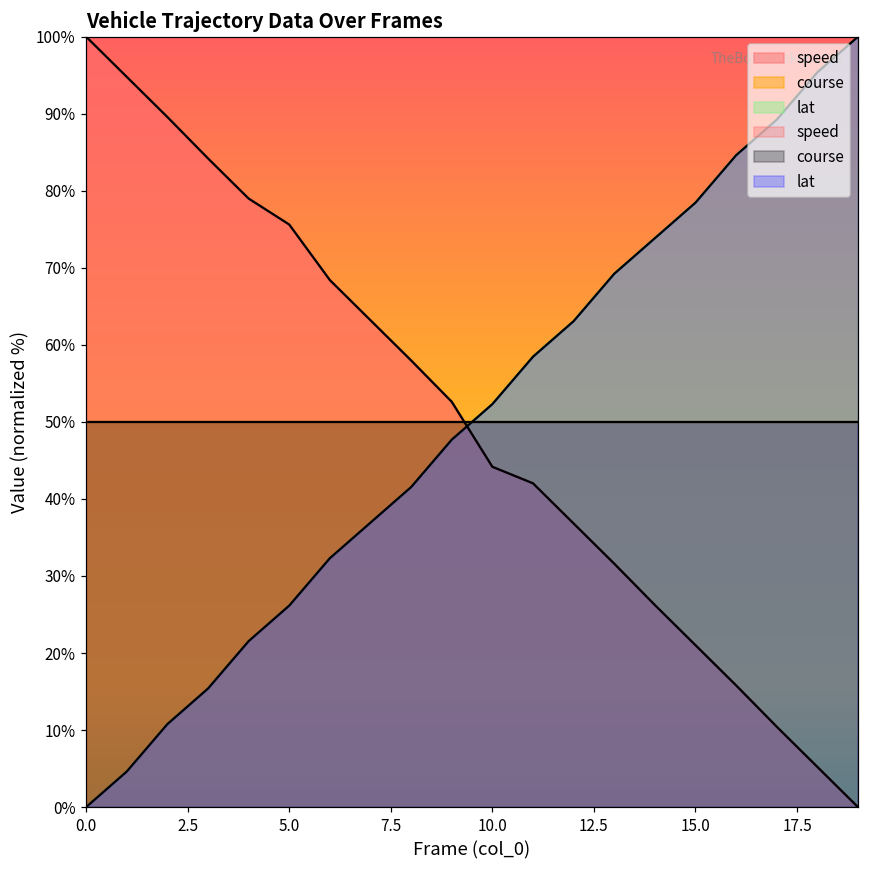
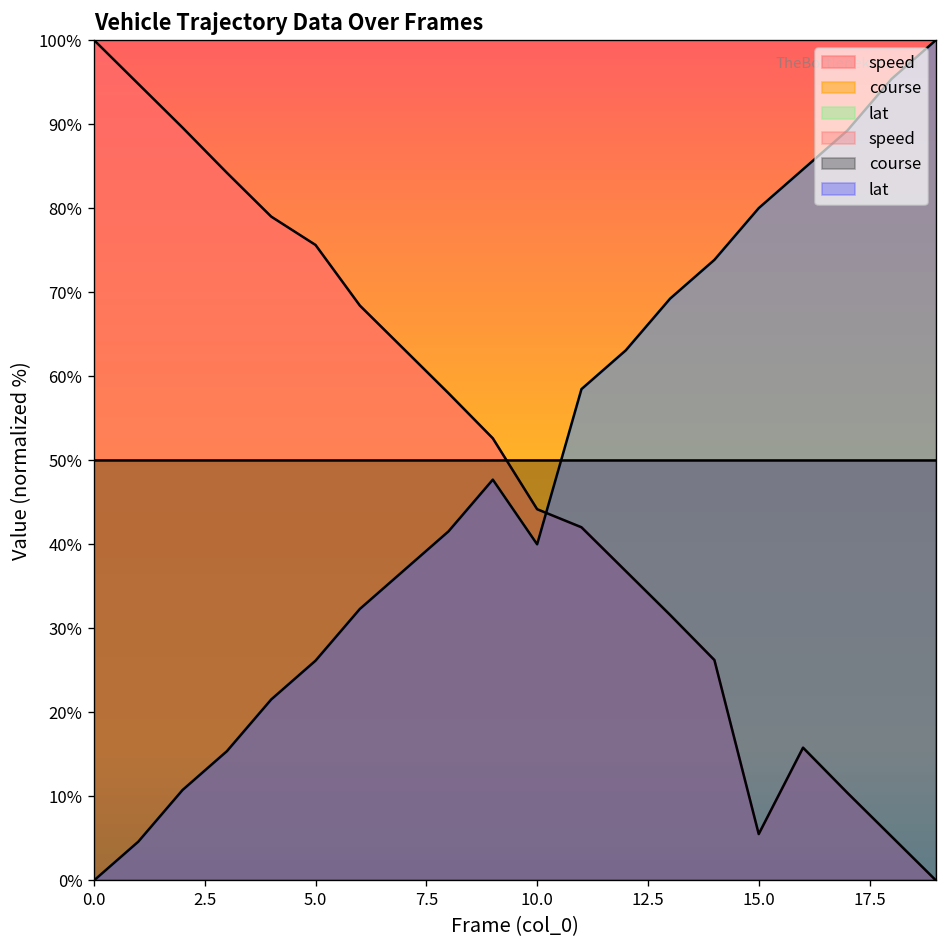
lat, 10.0: 52% -> 40%
speed, 15.0: 21% -> 6%
lat, 15.0: 78% -> 80%
